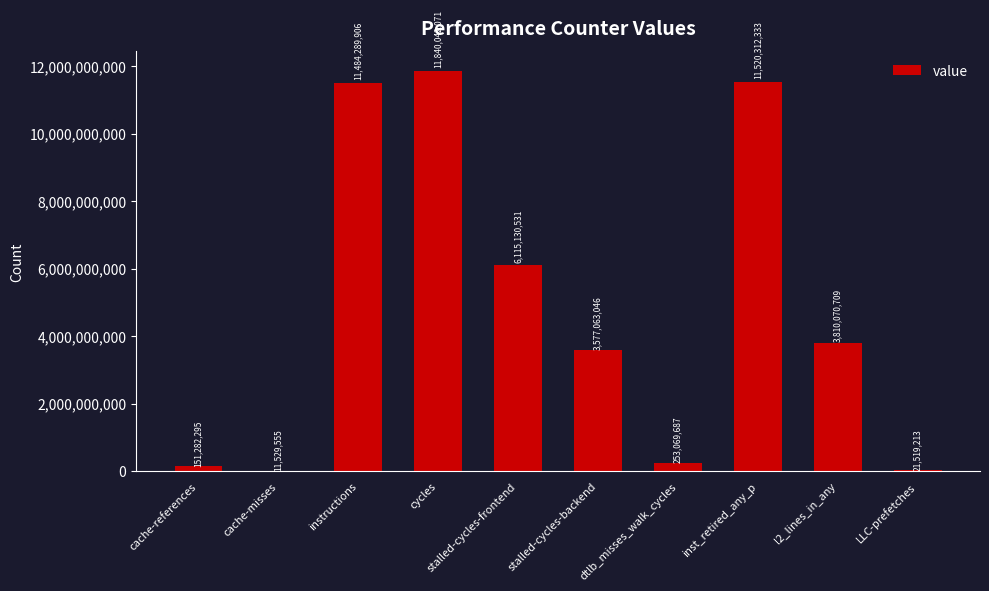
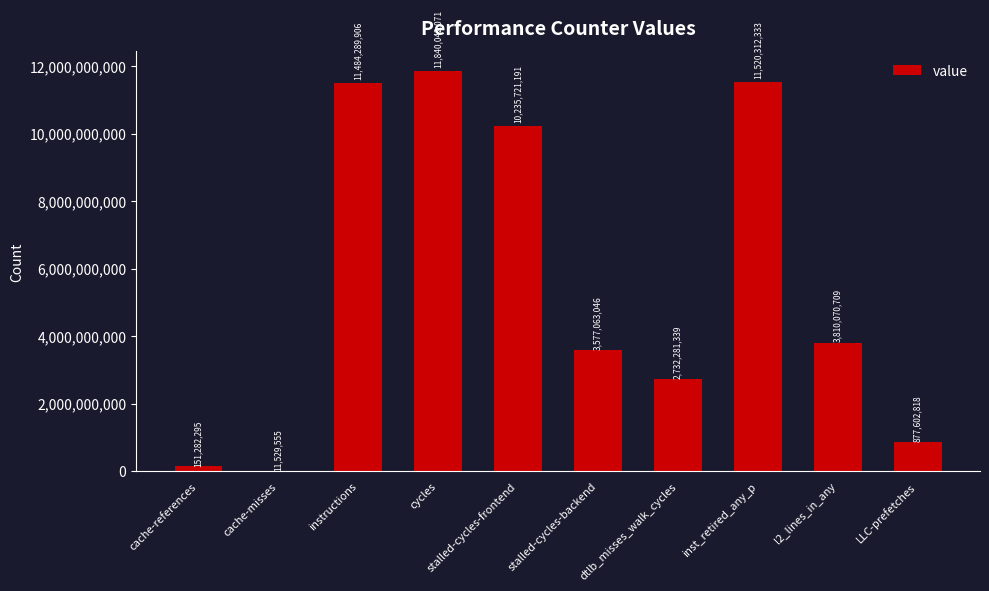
stalled-cycles-frontend: 6,115,130,531 -> 10,235,721,191
dtlb_misses_walk_cycles: 253,069,687 -> 2,732,281,339
LLC-prefetches: 21,519,213 -> 877,602,818
